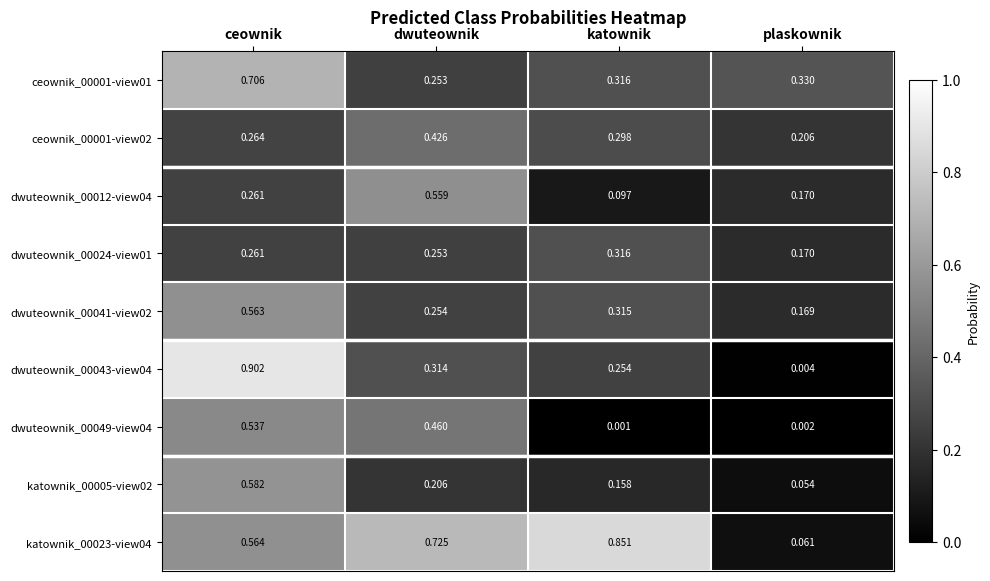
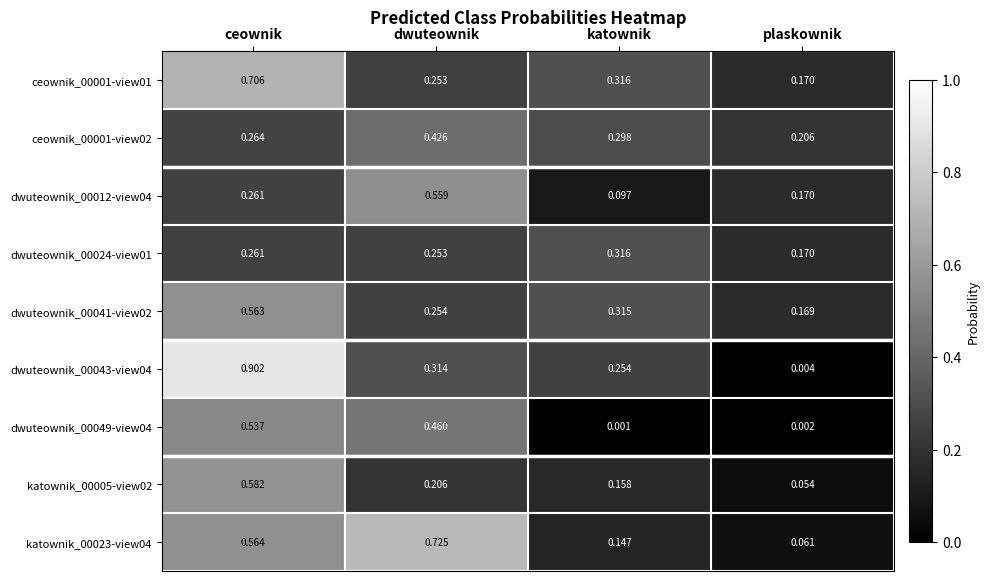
ceownik_00001-view01, plaskownik: 0.330 -> 0.170
katownik_00023-view04, katownik: 0.851 -> 0.147
